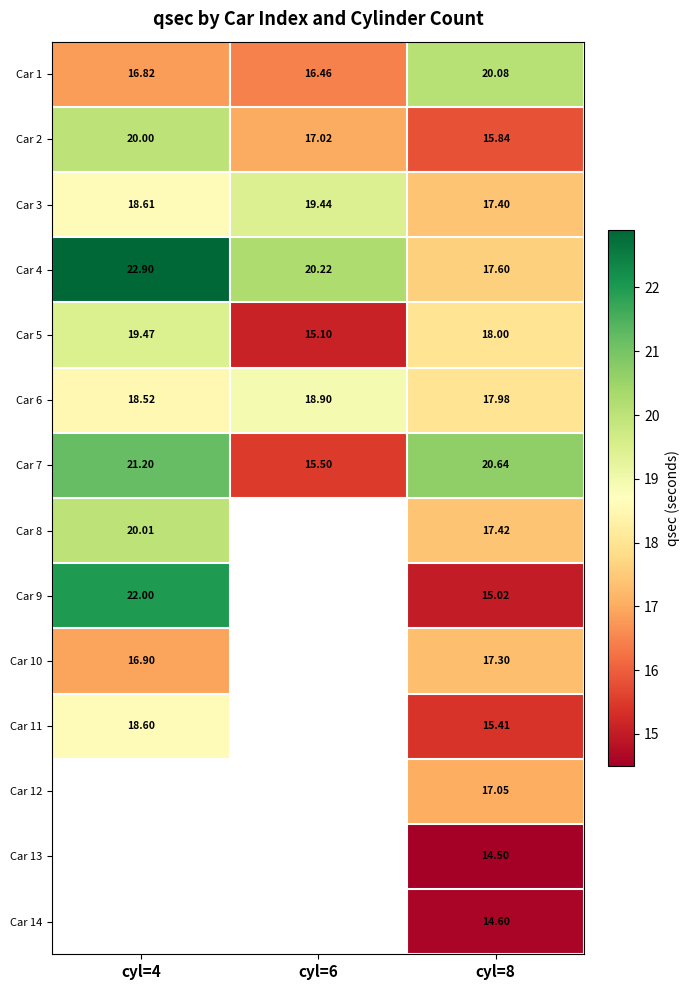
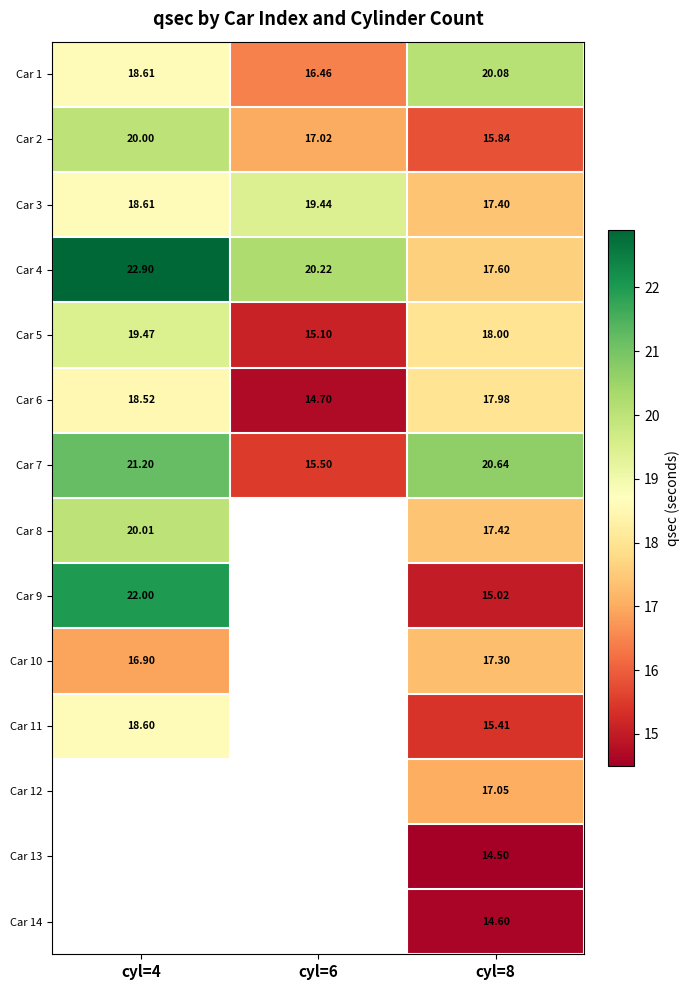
Car 1, cyl=4: 16.82 -> 18.61
Car 6, cyl=6: 18.90 -> 14.70
